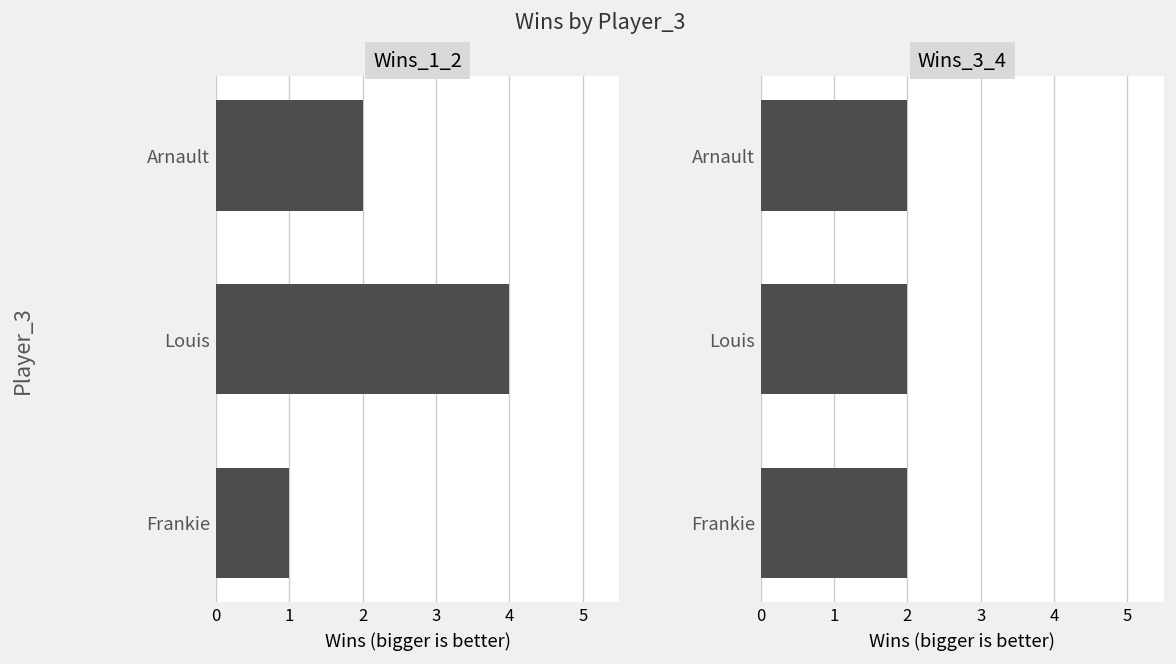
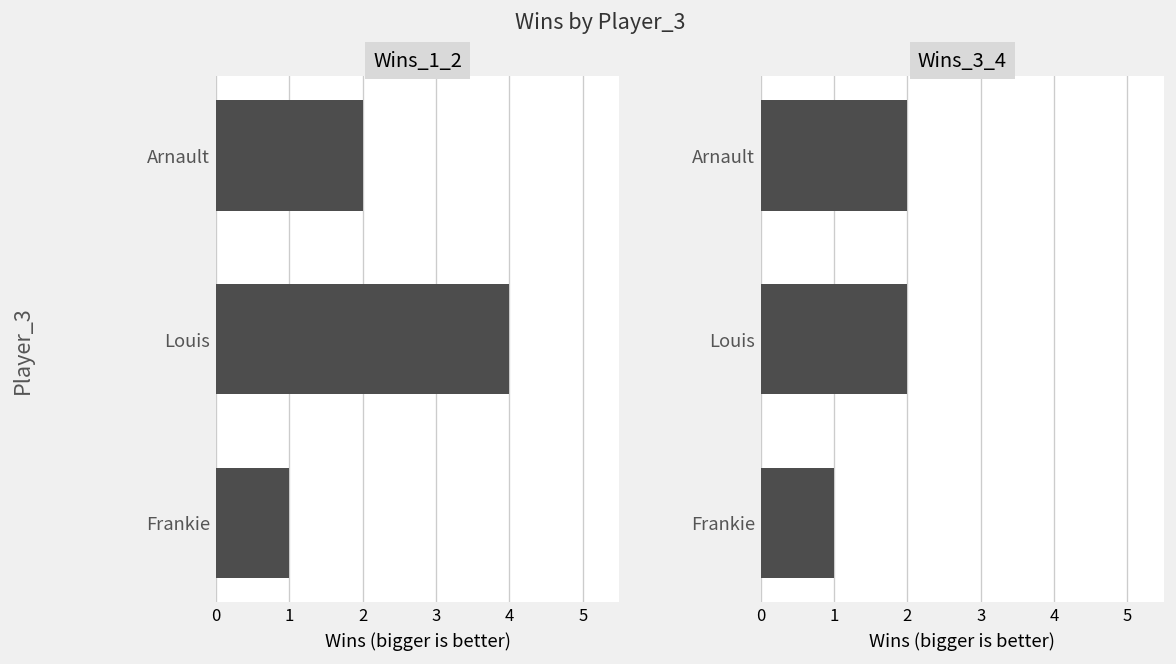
Wins_3_4, Frankie: 2 -> 1
